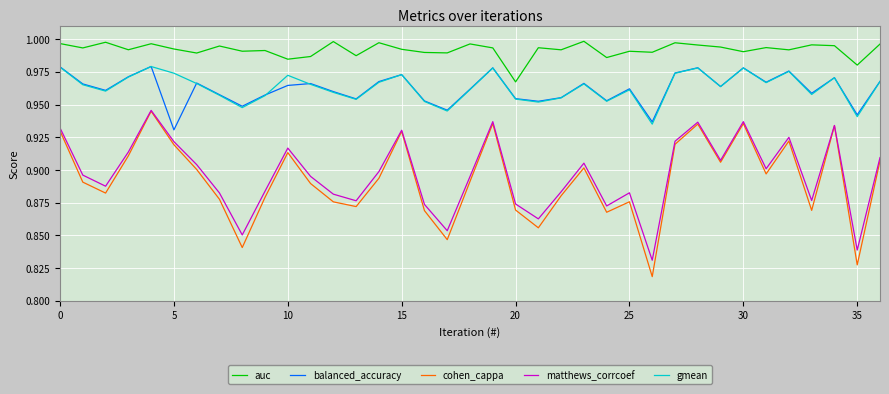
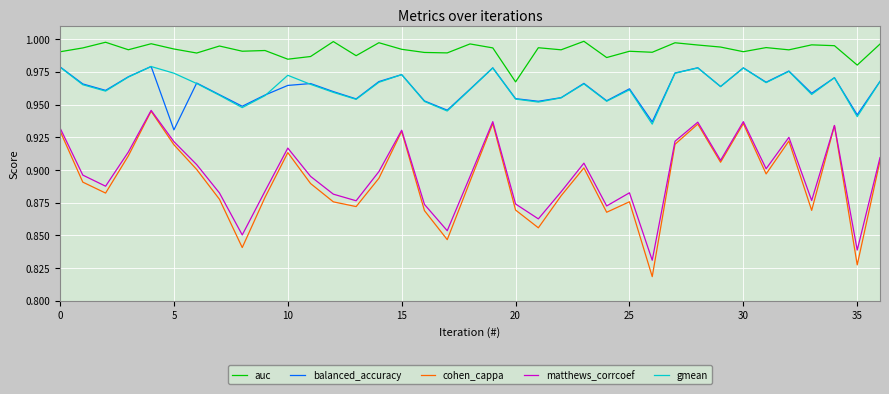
auc, 0: 0.997 -> 0.990
